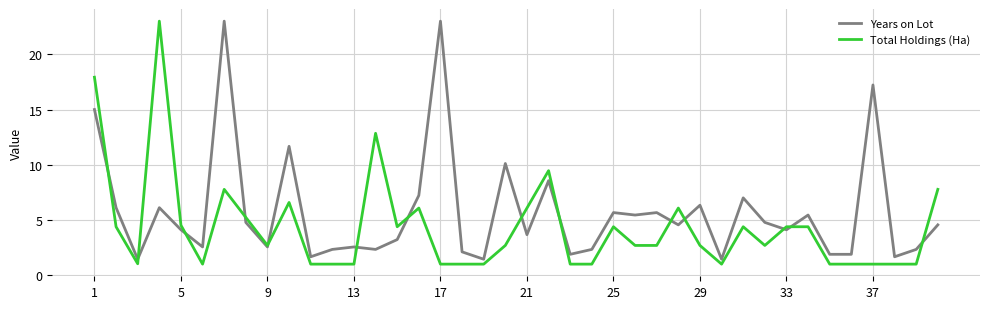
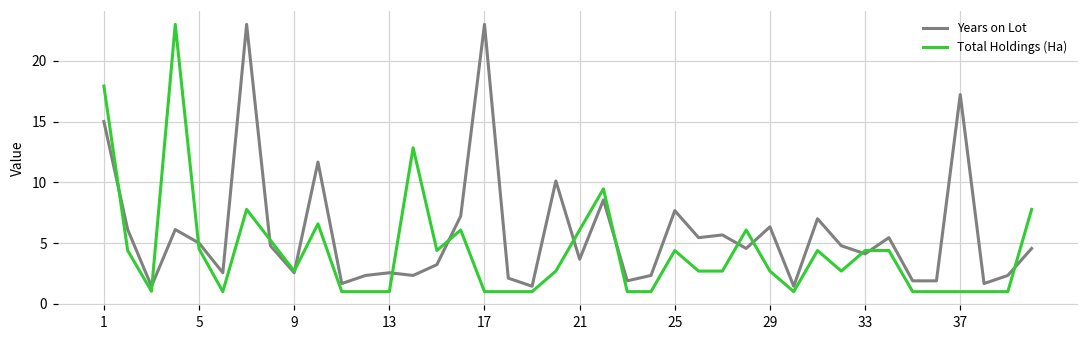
Years on Lot, 5: 4.1 -> 5.0
Years on Lot, 25: 5.7 -> 7.7
